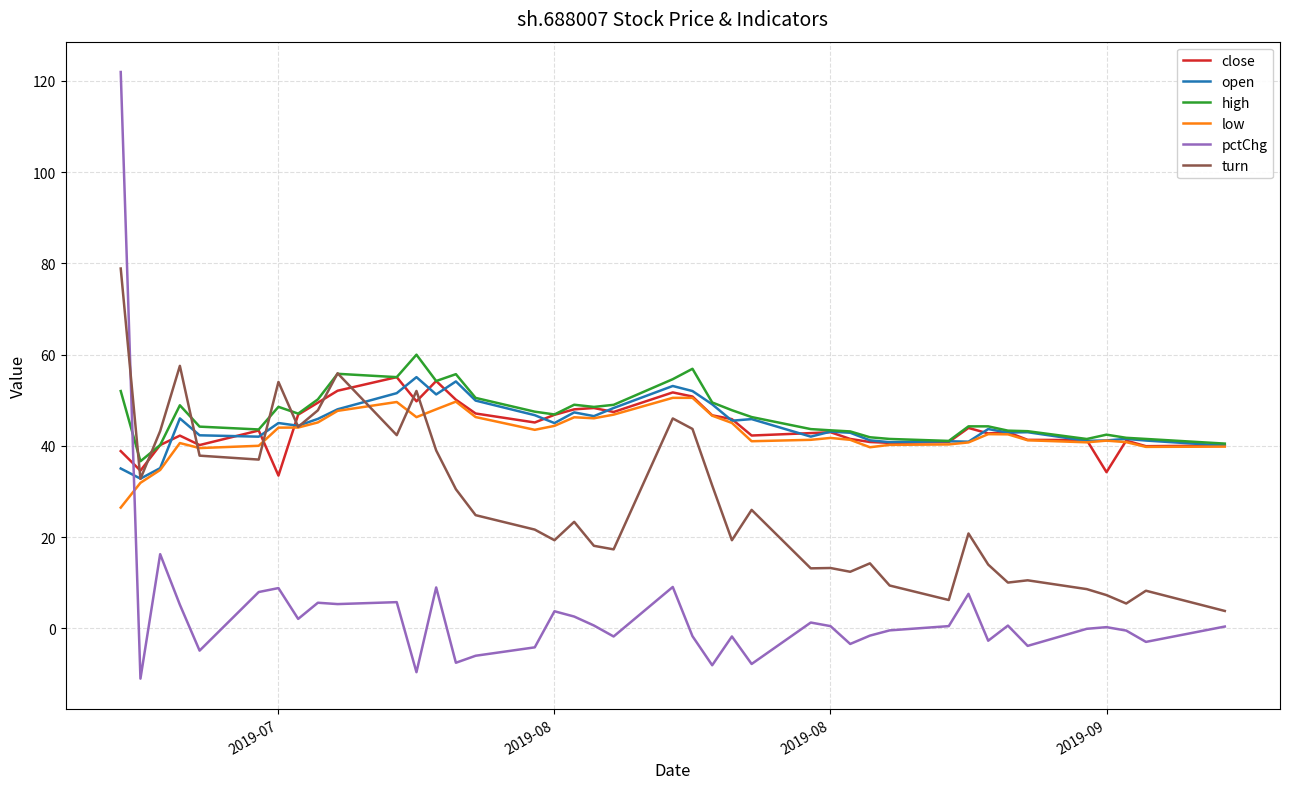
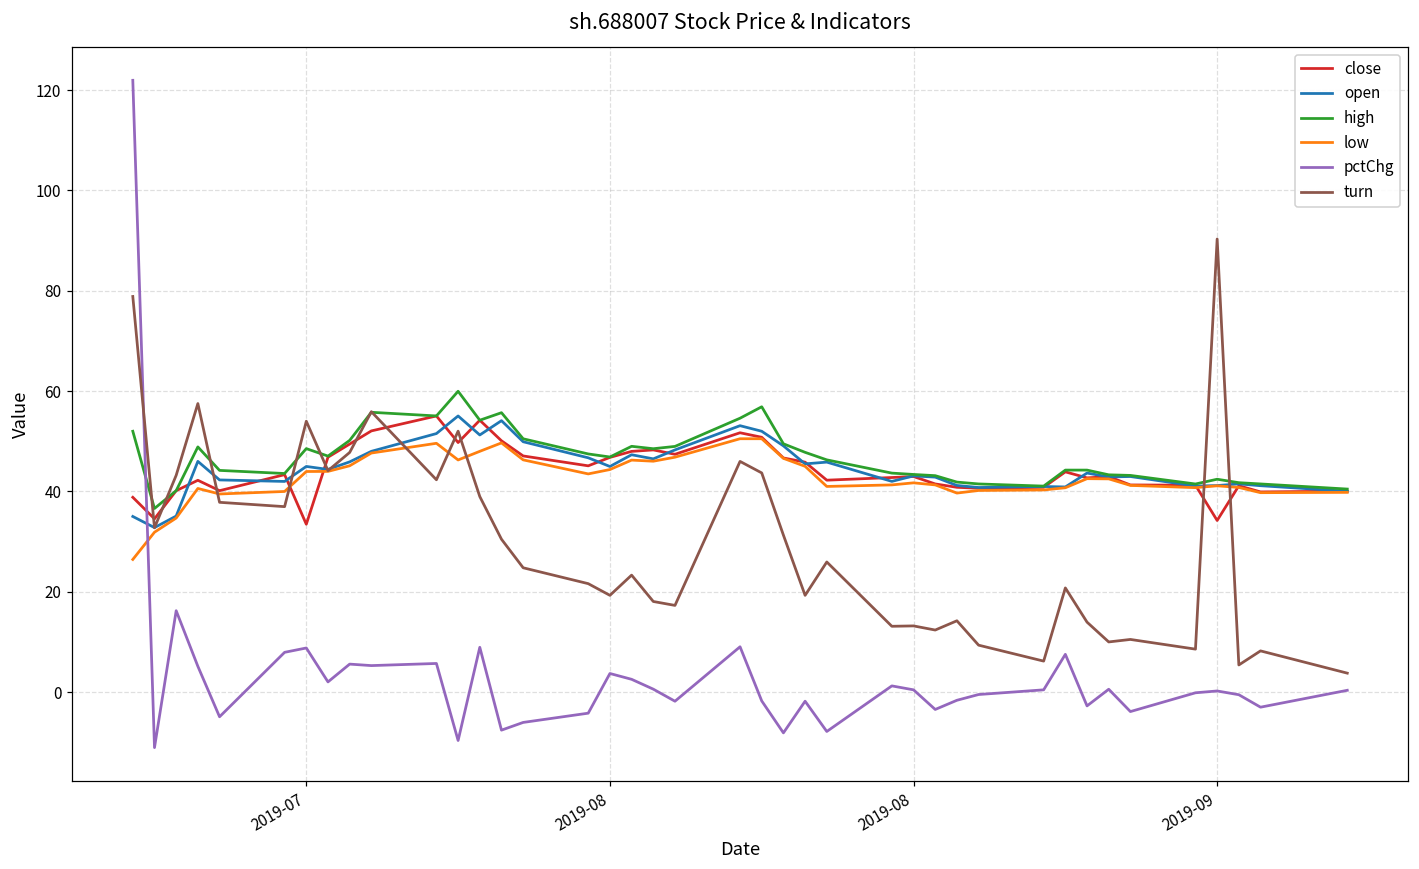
turn, 2019-09: 7 -> 90
